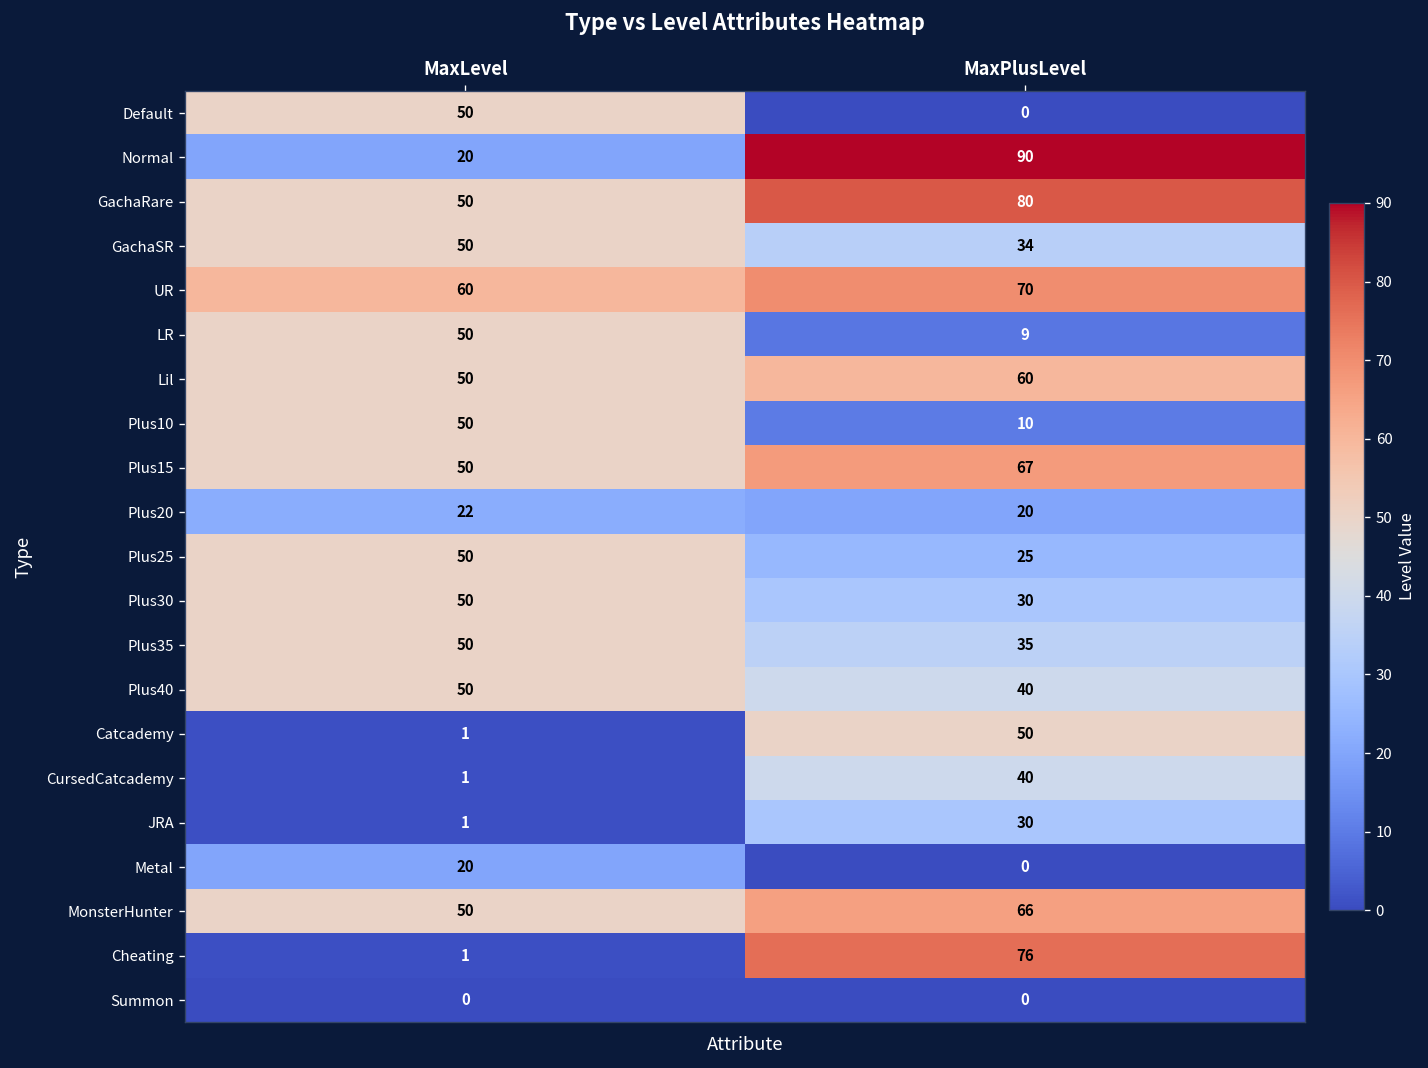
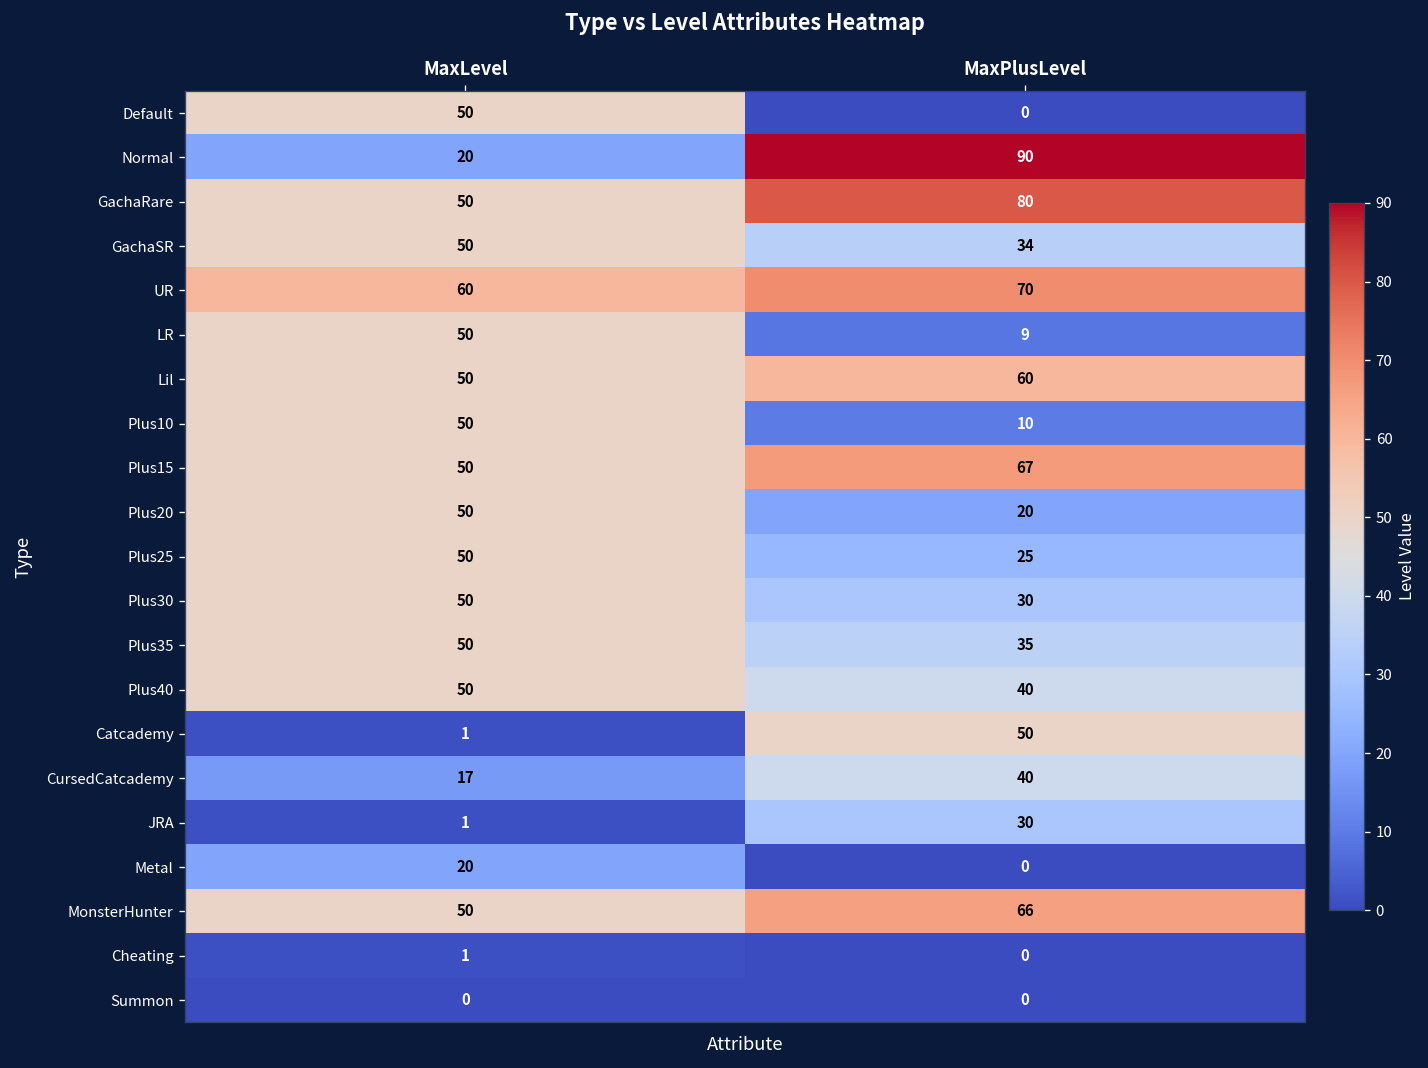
Plus20, MaxLevel: 22 -> 50
CursedCatcademy, MaxLevel: 1 -> 17
Cheating, MaxPlusLevel: 76 -> 0
